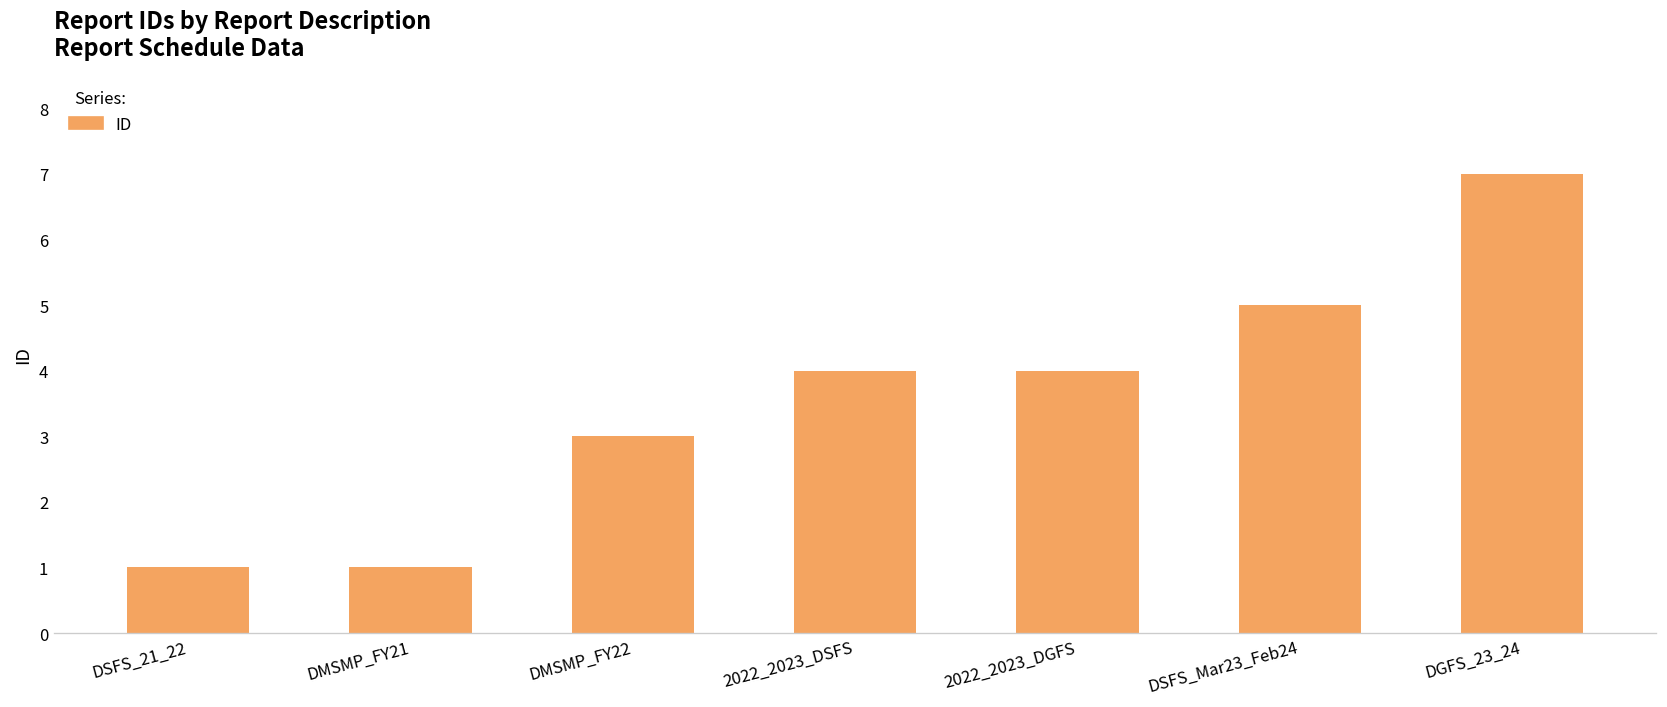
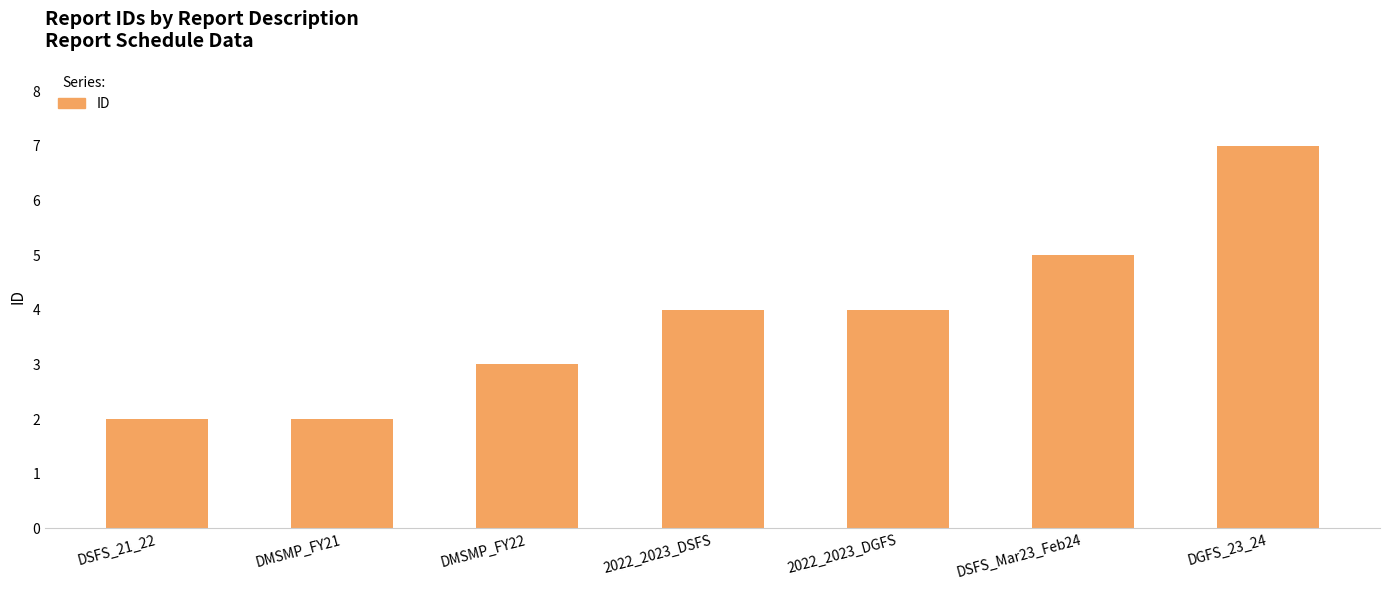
DSFS_21_22: 1 -> 2
DMSMP_FY21: 1 -> 2
